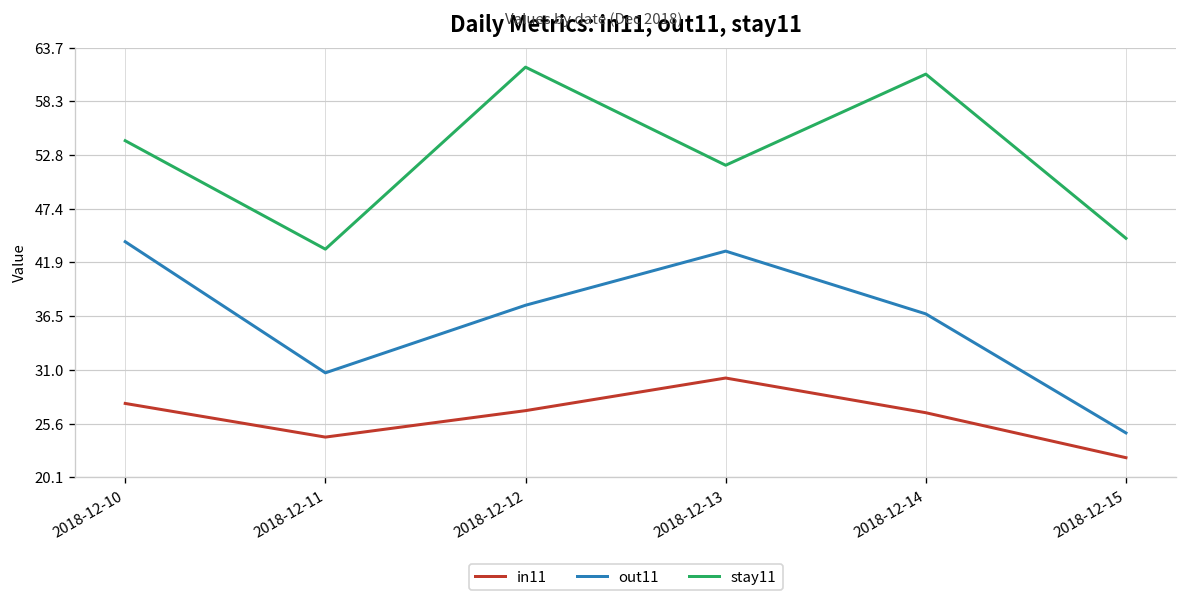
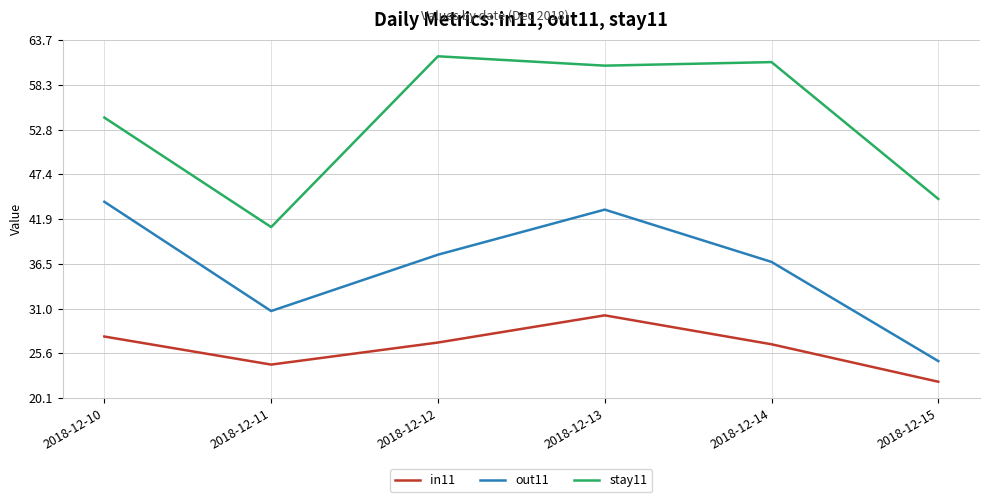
stay11, 2018-12-11: 43 -> 41
stay11, 2018-12-13: 52 -> 61
